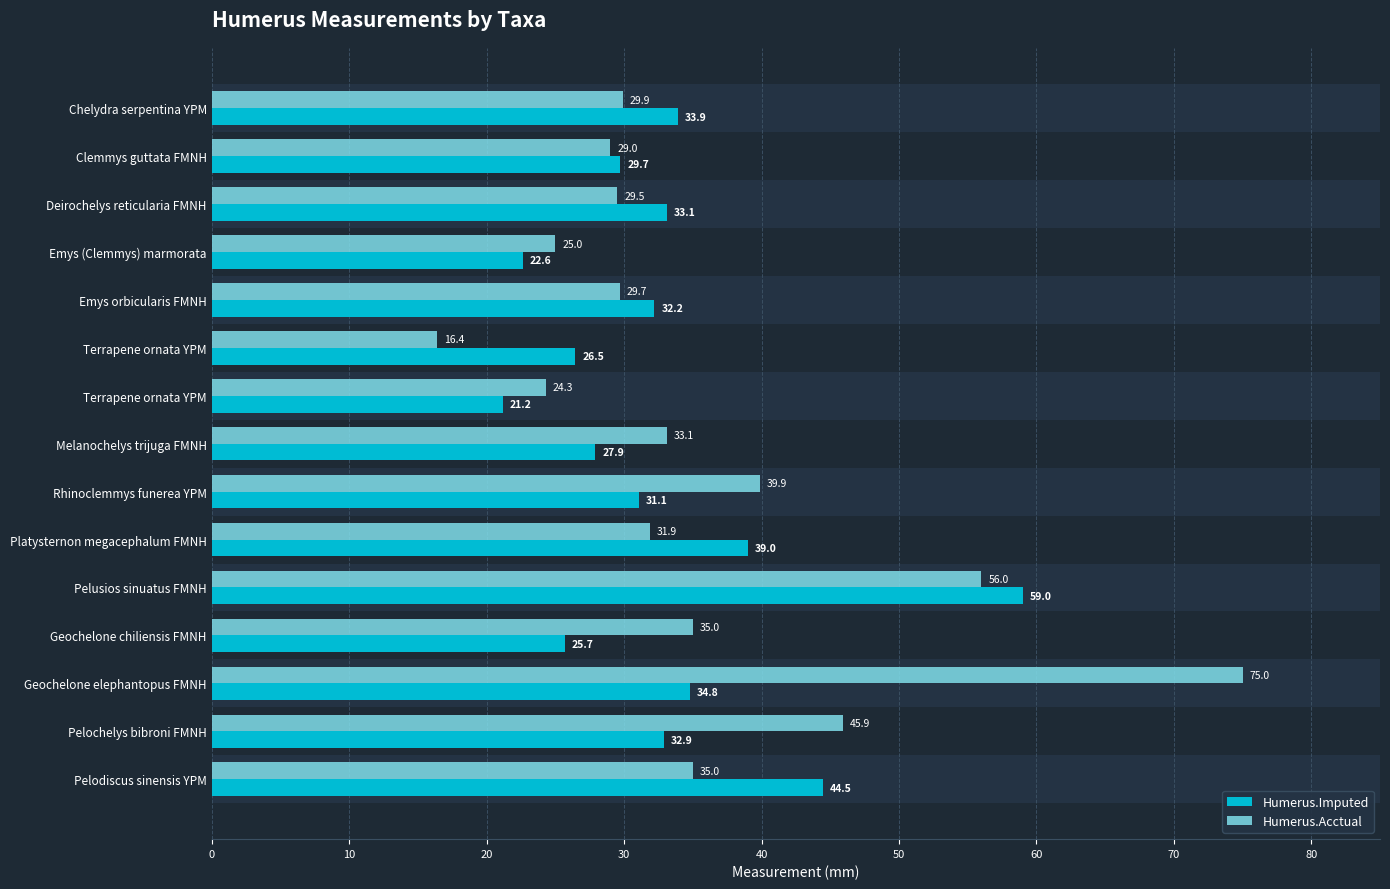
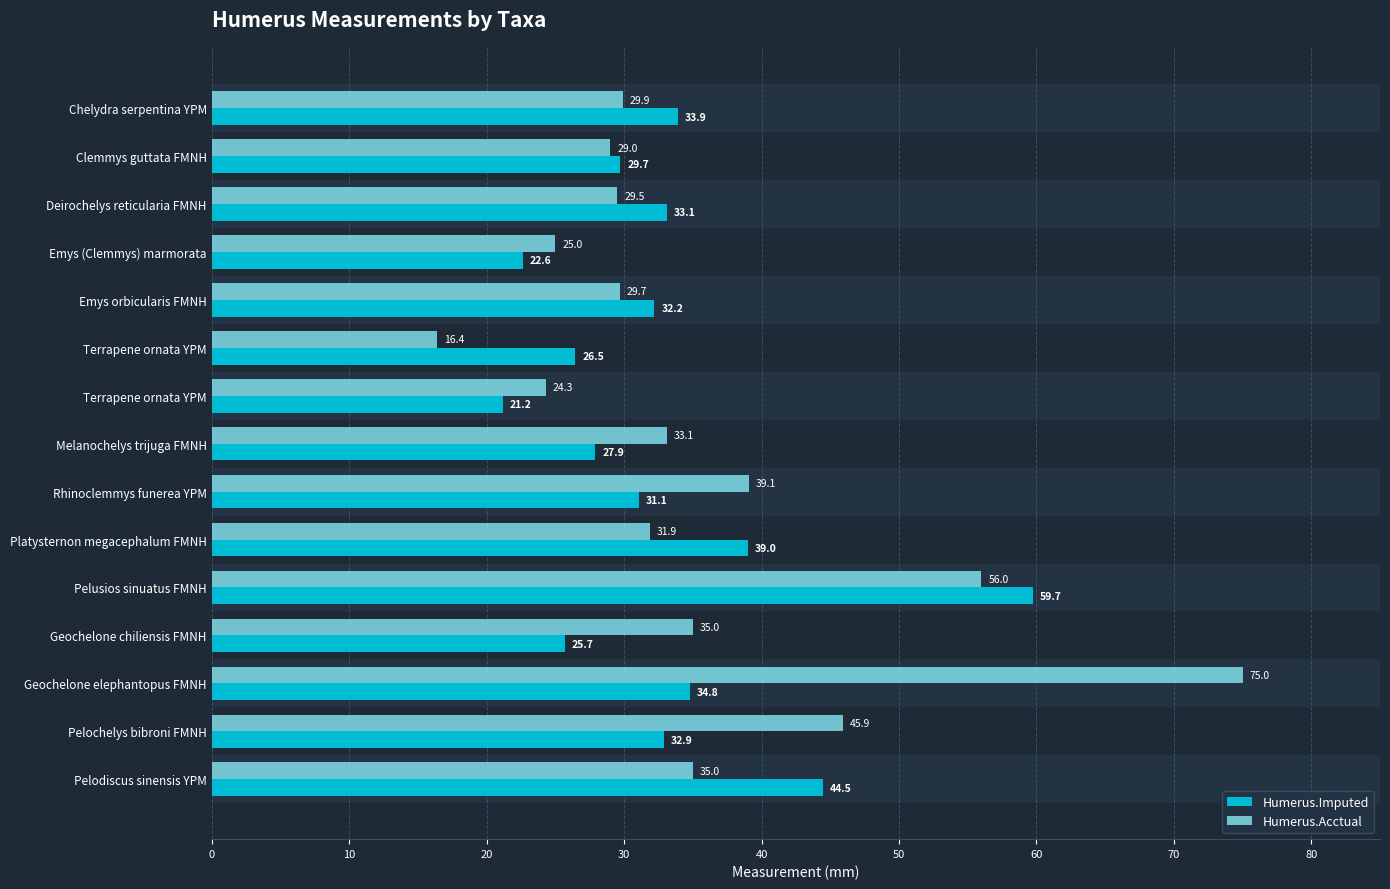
Humerus.Acctual, Rhinoclemmys funerea YPM: 39.9 -> 39.1
Humerus.Imputed, Pelusios sinuatus FMNH: 59.0 -> 59.7
